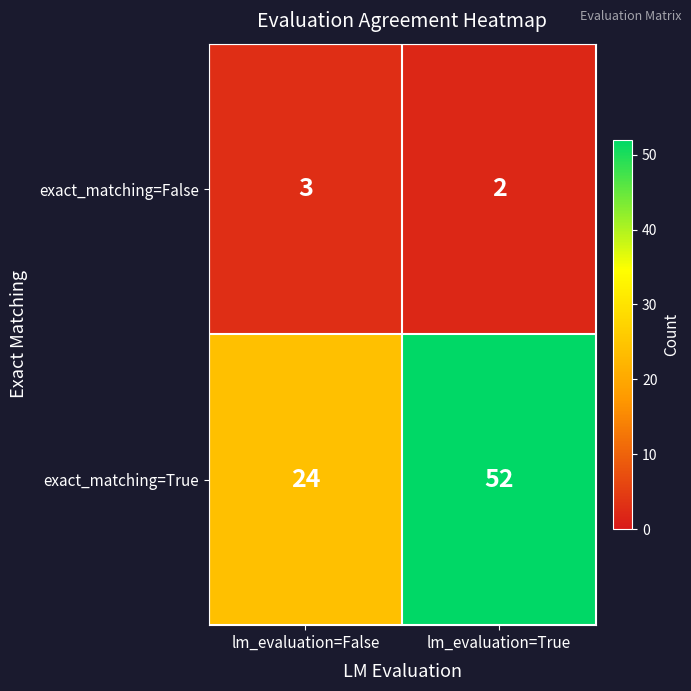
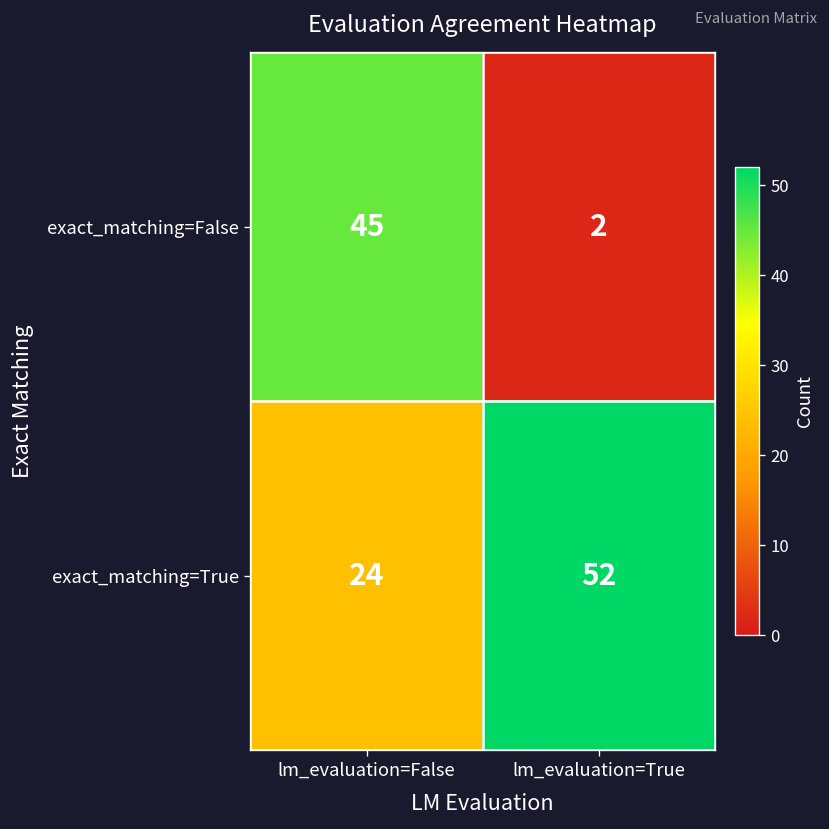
exact_matching=False, lm_evaluation=False: 3 -> 45
